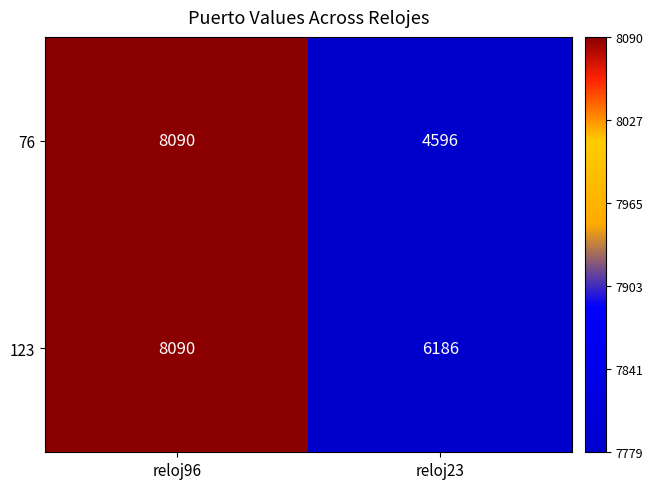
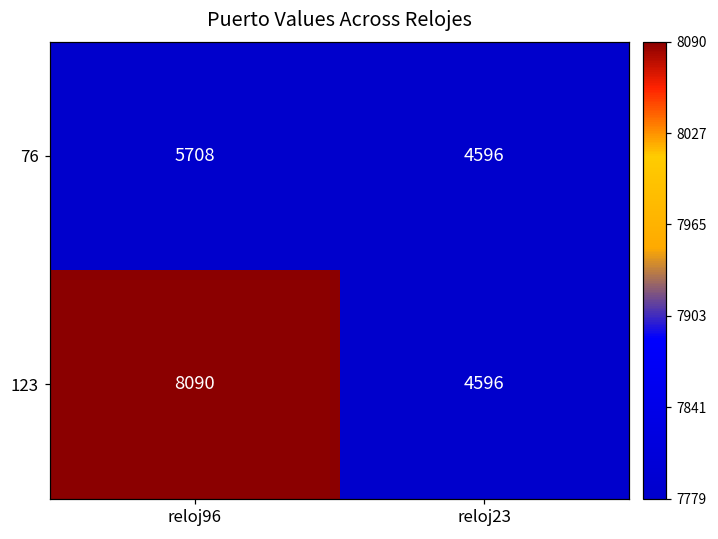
76, reloj96: 8090 -> 5708
123, reloj23: 6186 -> 4596
